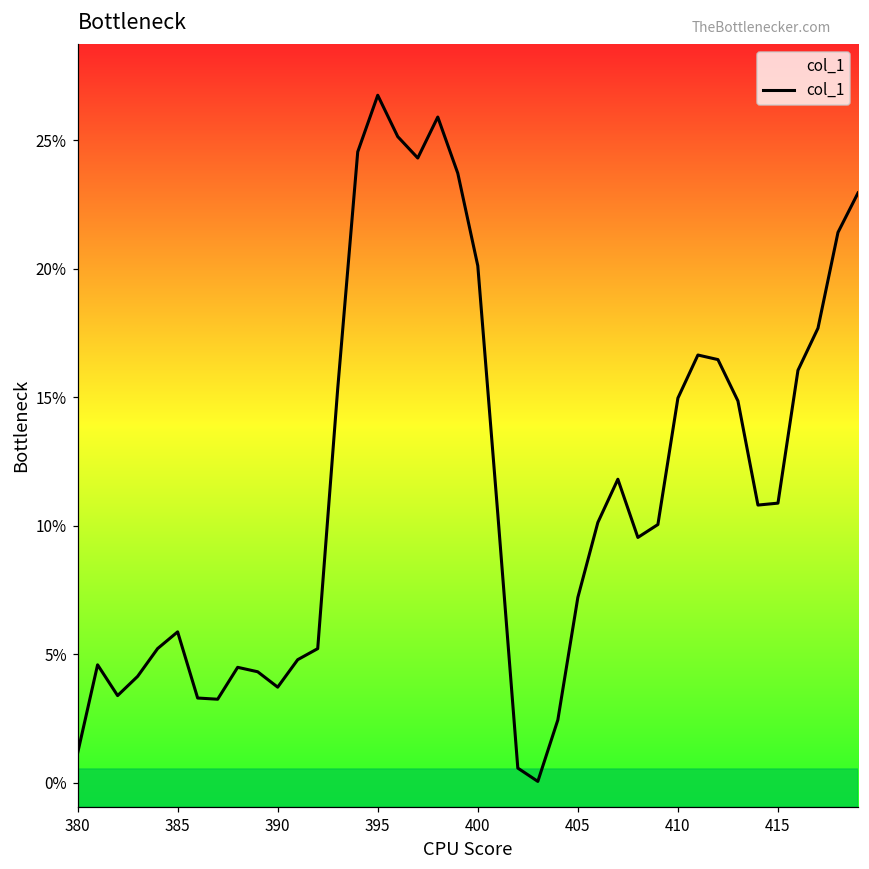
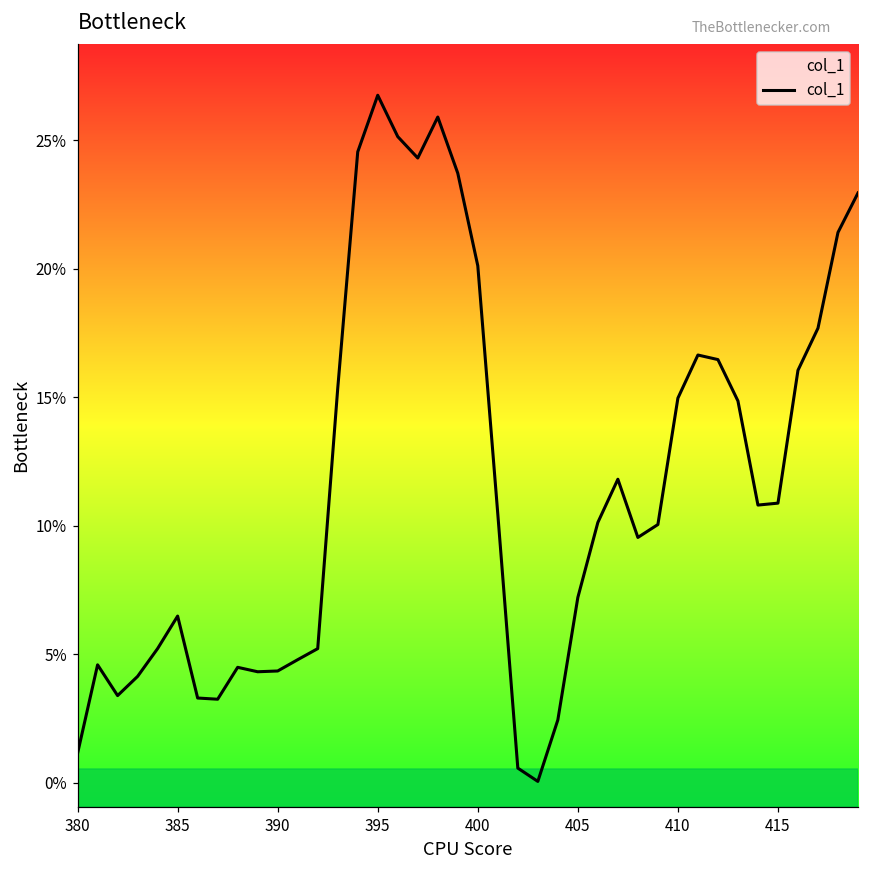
385: 5.9% -> 6.5%
390: 3.7% -> 4.4%
